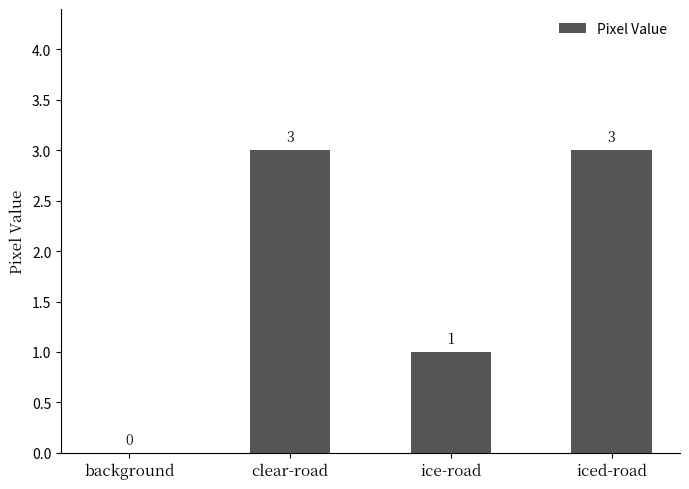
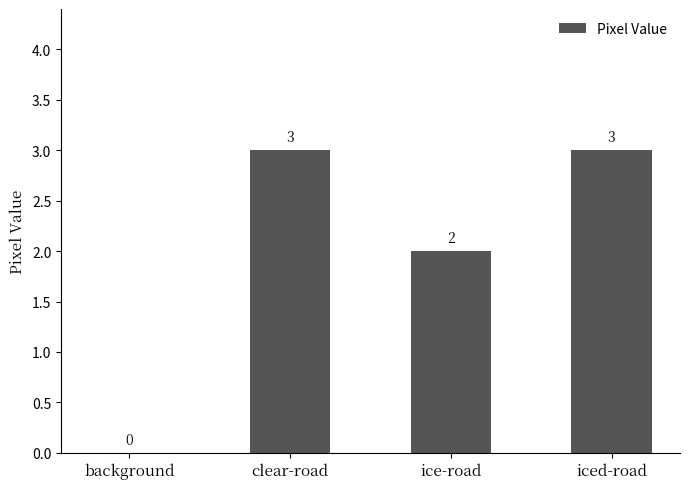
ice-road: 1 -> 2
